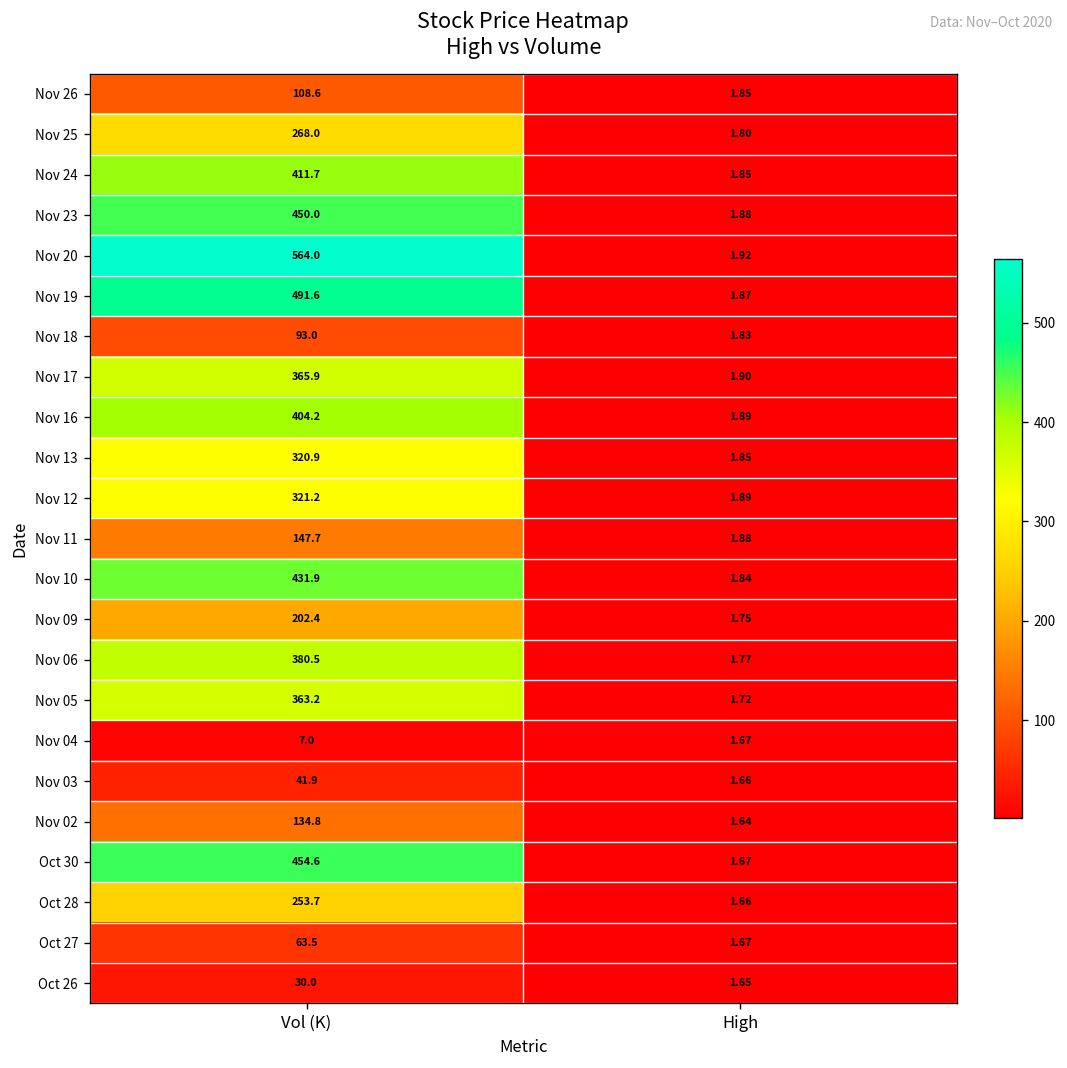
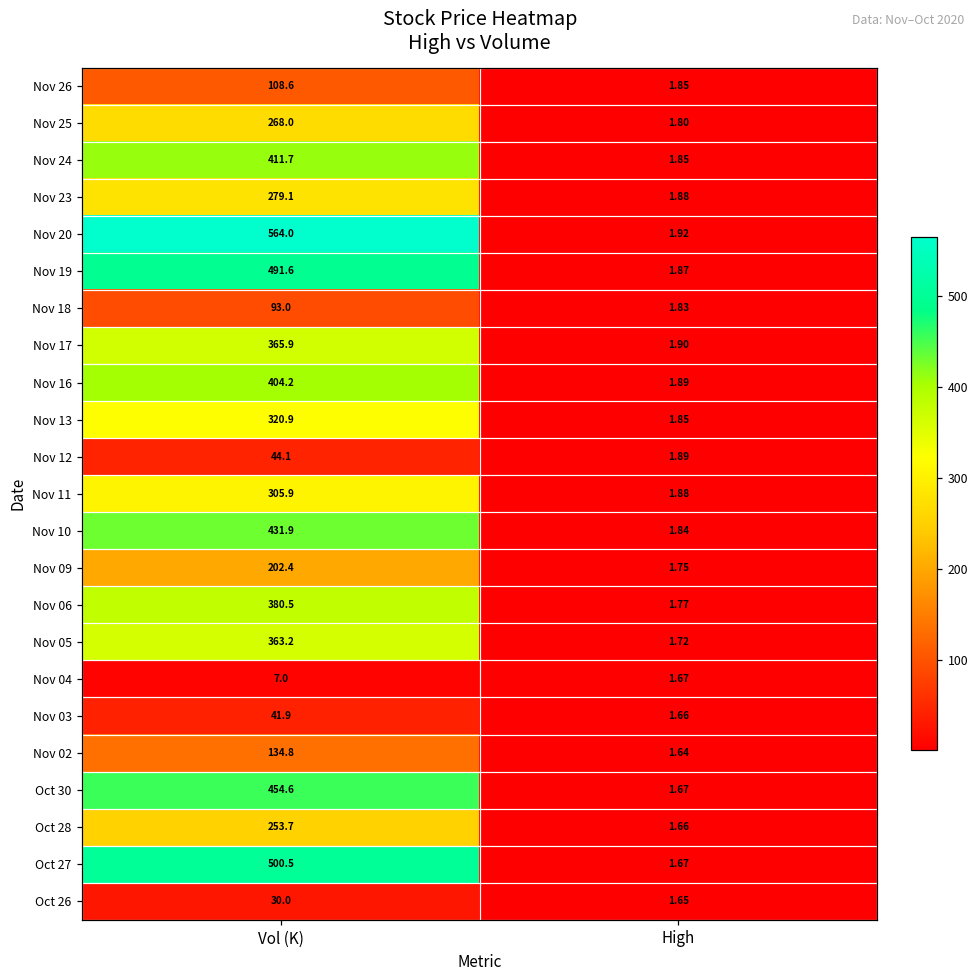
Nov 23, Vol (K): 450.0 -> 279.1
Nov 12, Vol (K): 321.2 -> 44.1
Nov 11, Vol (K): 147.7 -> 305.9
Oct 27, Vol (K): 63.5 -> 500.5
